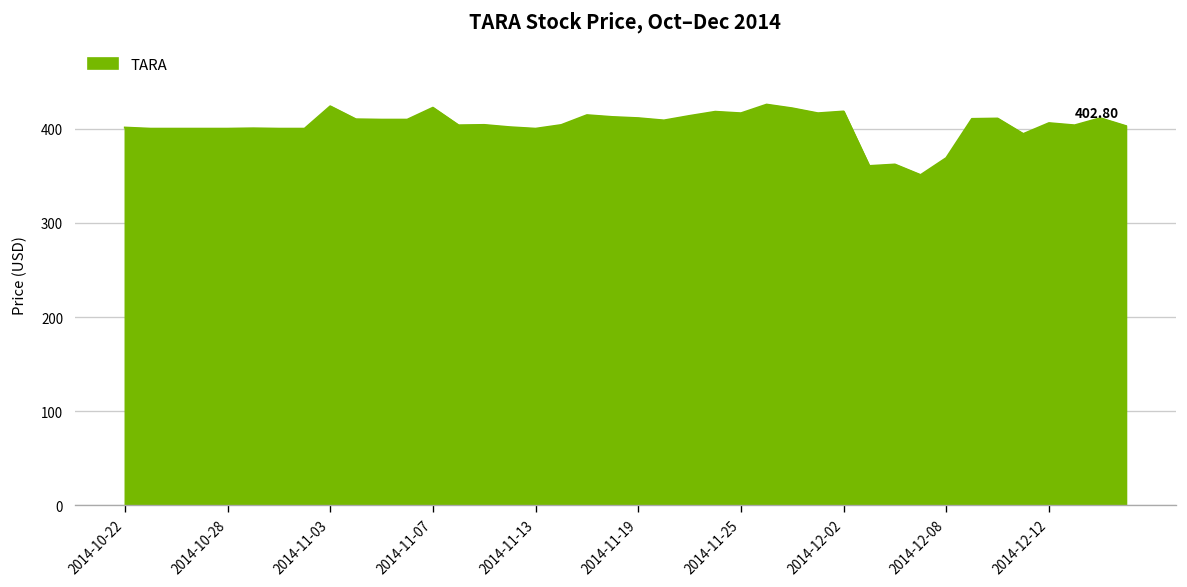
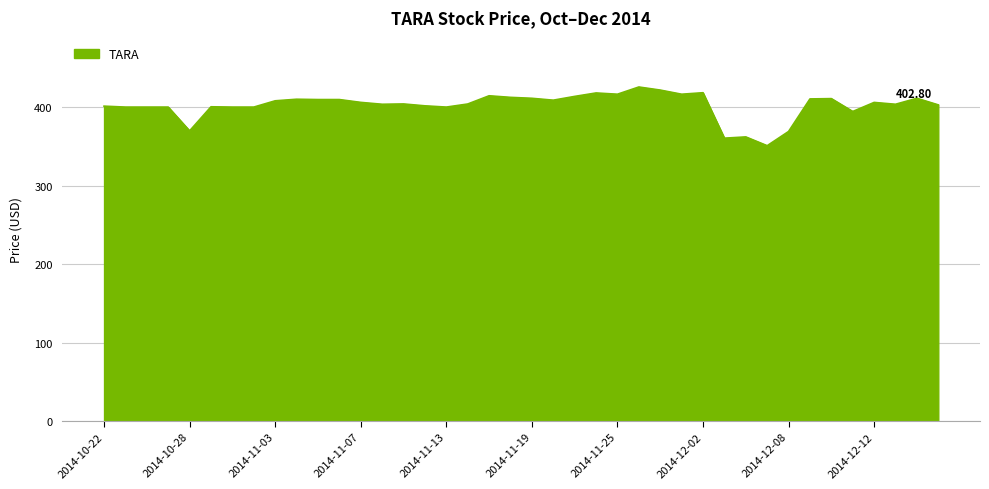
2014-10-28: 400 -> 370
2014-11-03: 420 -> 410
2014-11-07: 420 -> 410
